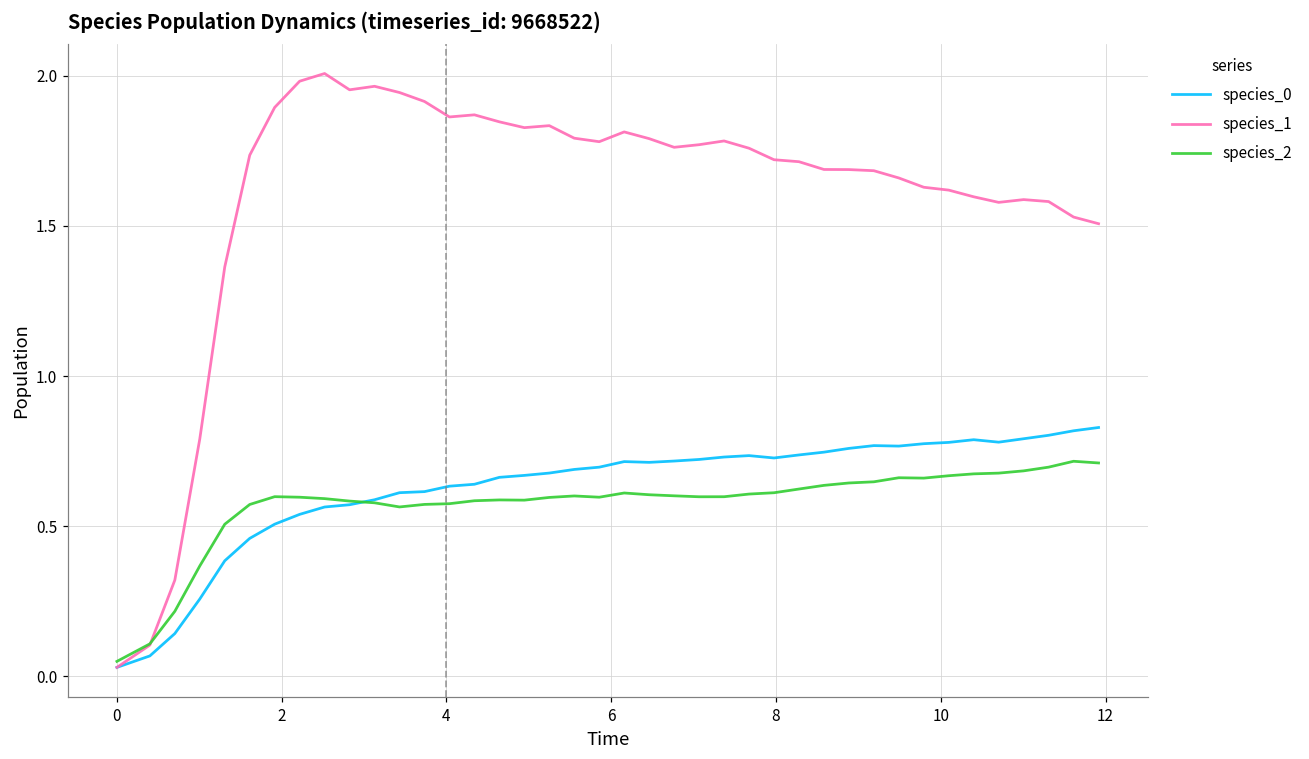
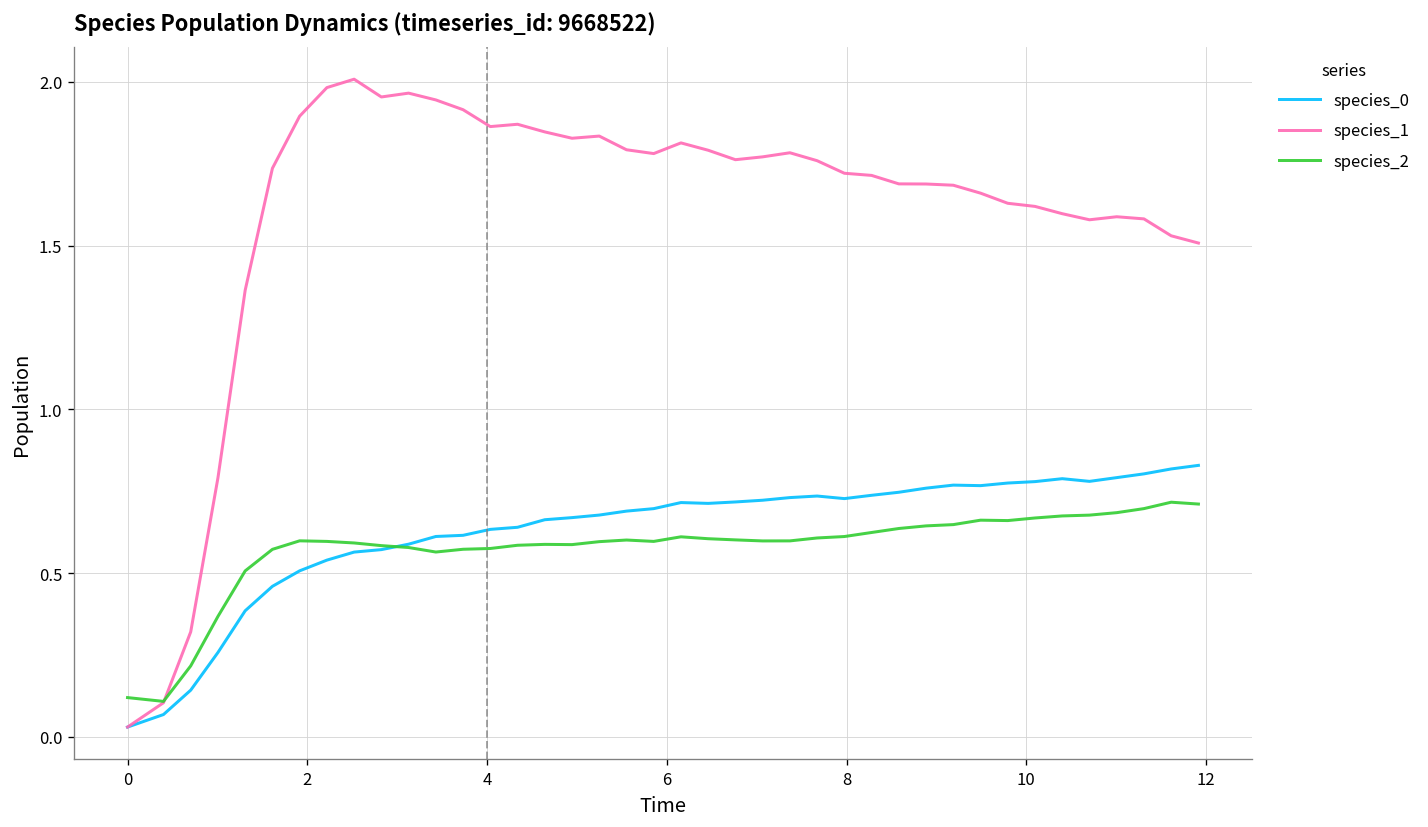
species_2, 0: 0.05 -> 0.12
